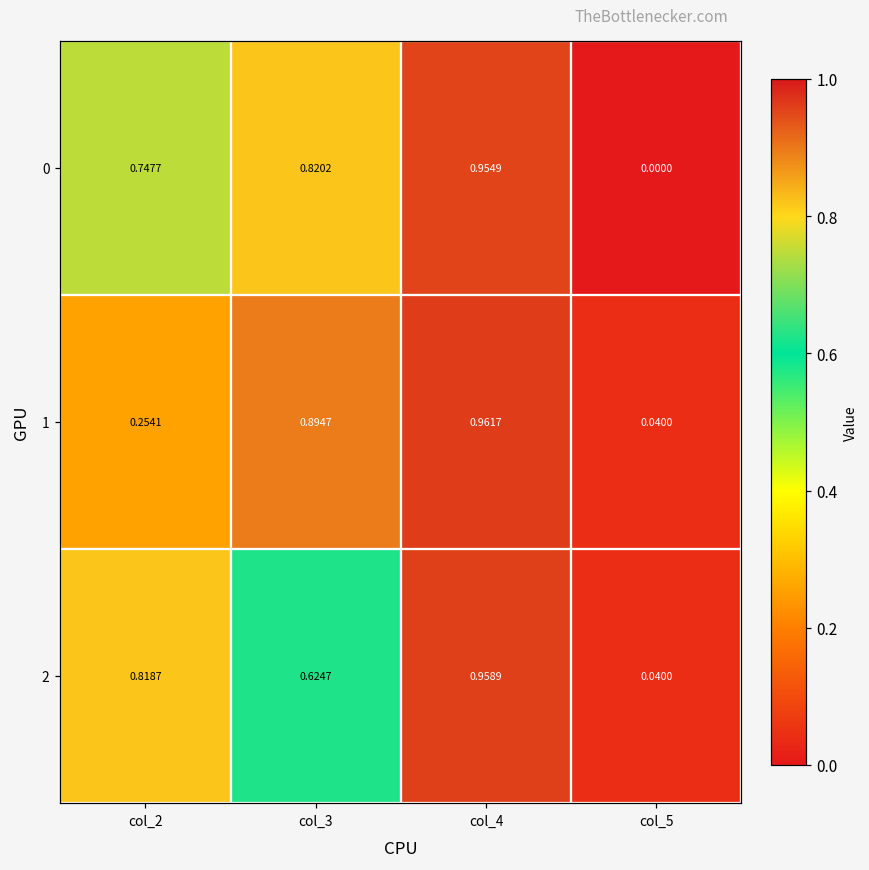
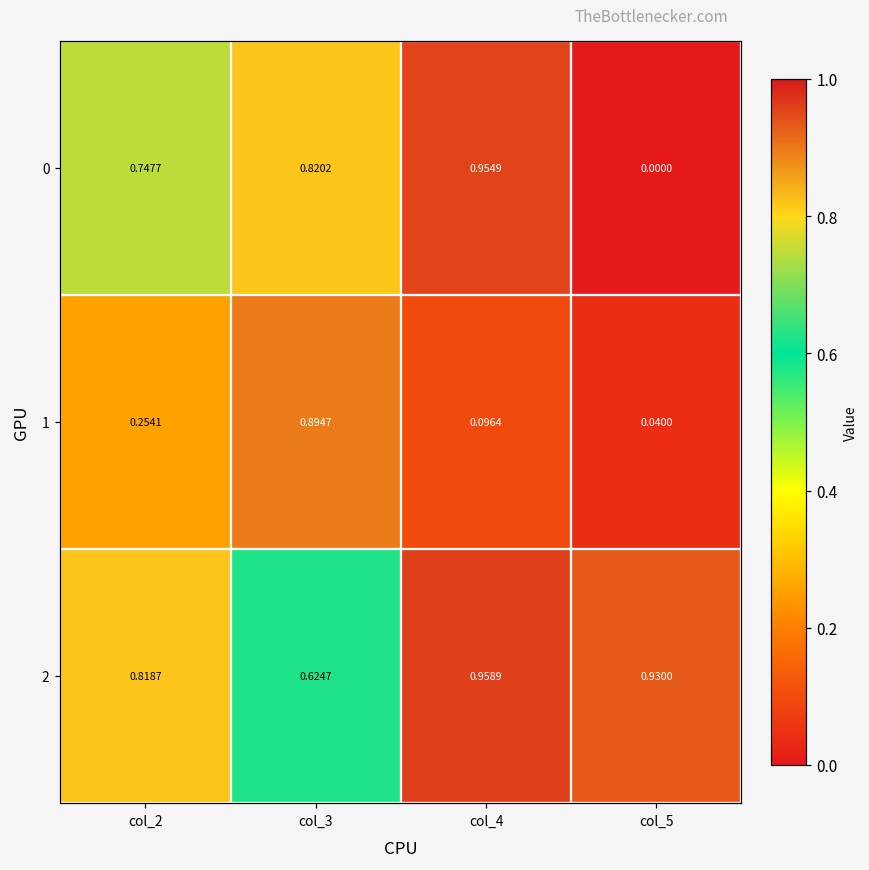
1, col_4: 0.9617 -> 0.0964
2, col_5: 0.0400 -> 0.9300
